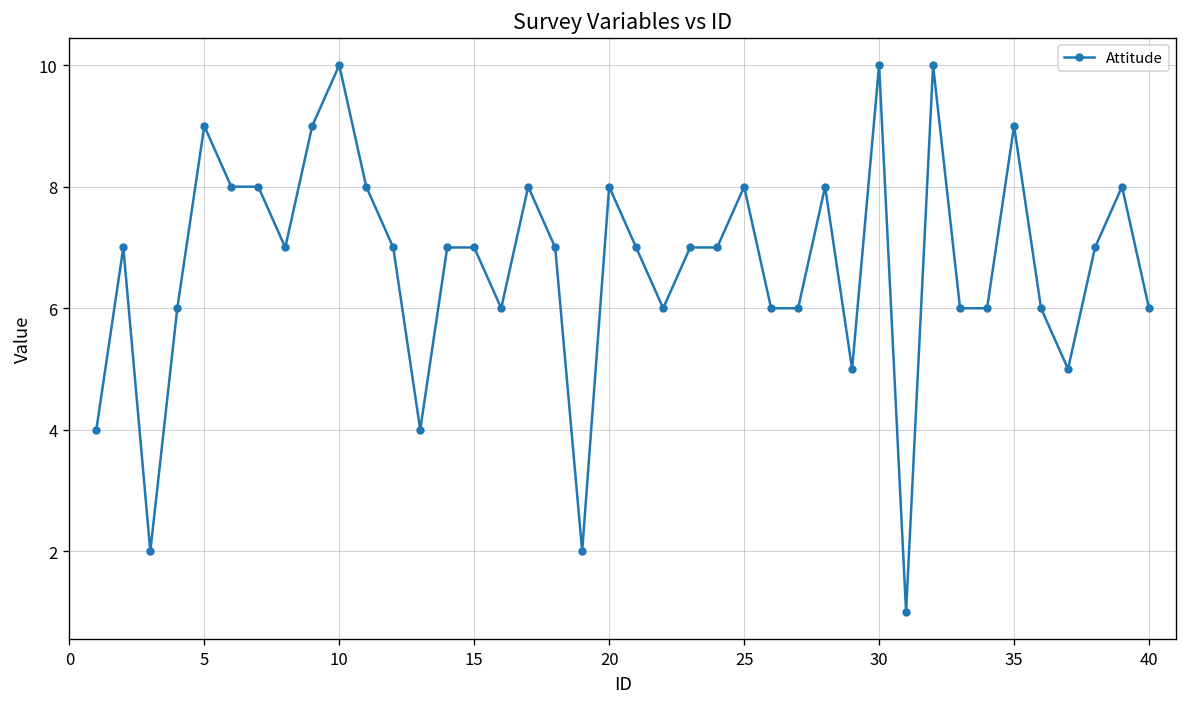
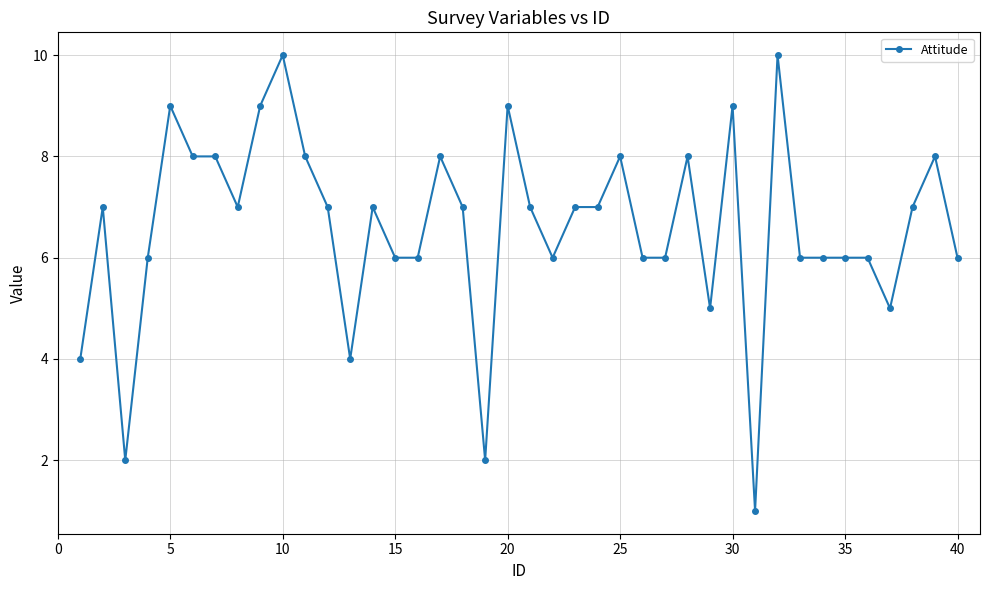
15: 7 -> 6
20: 8 -> 9
30: 10 -> 9
35: 9 -> 6
